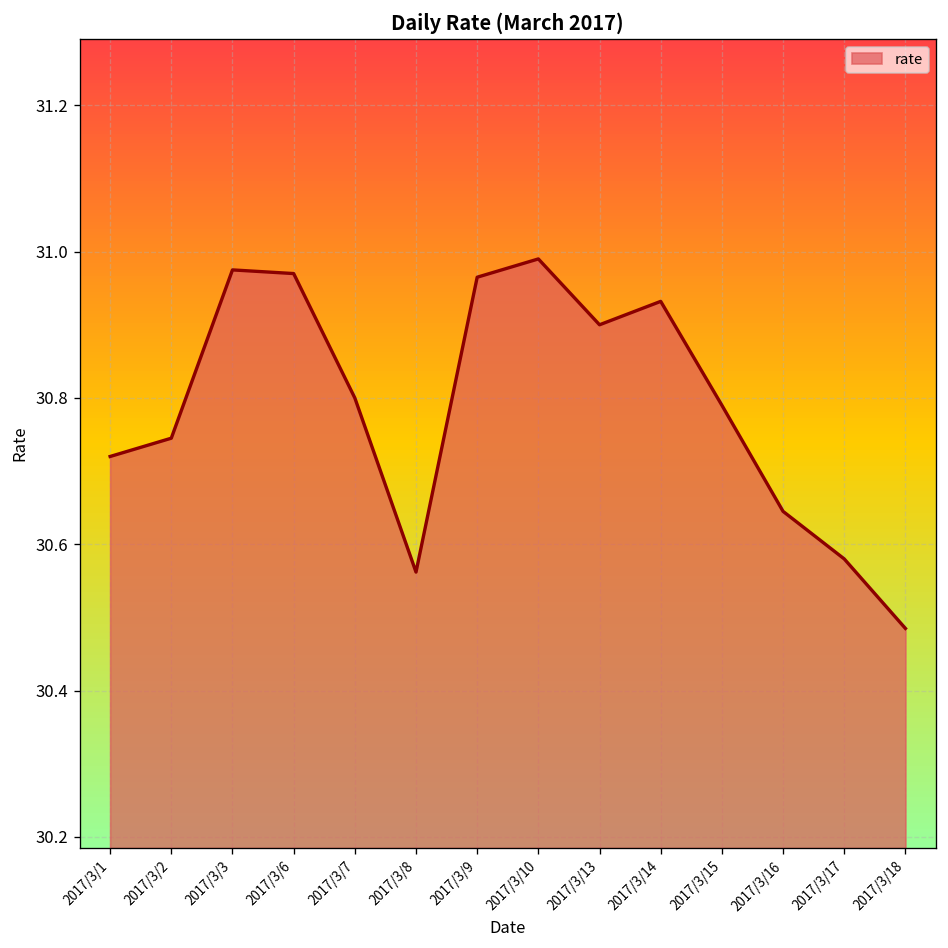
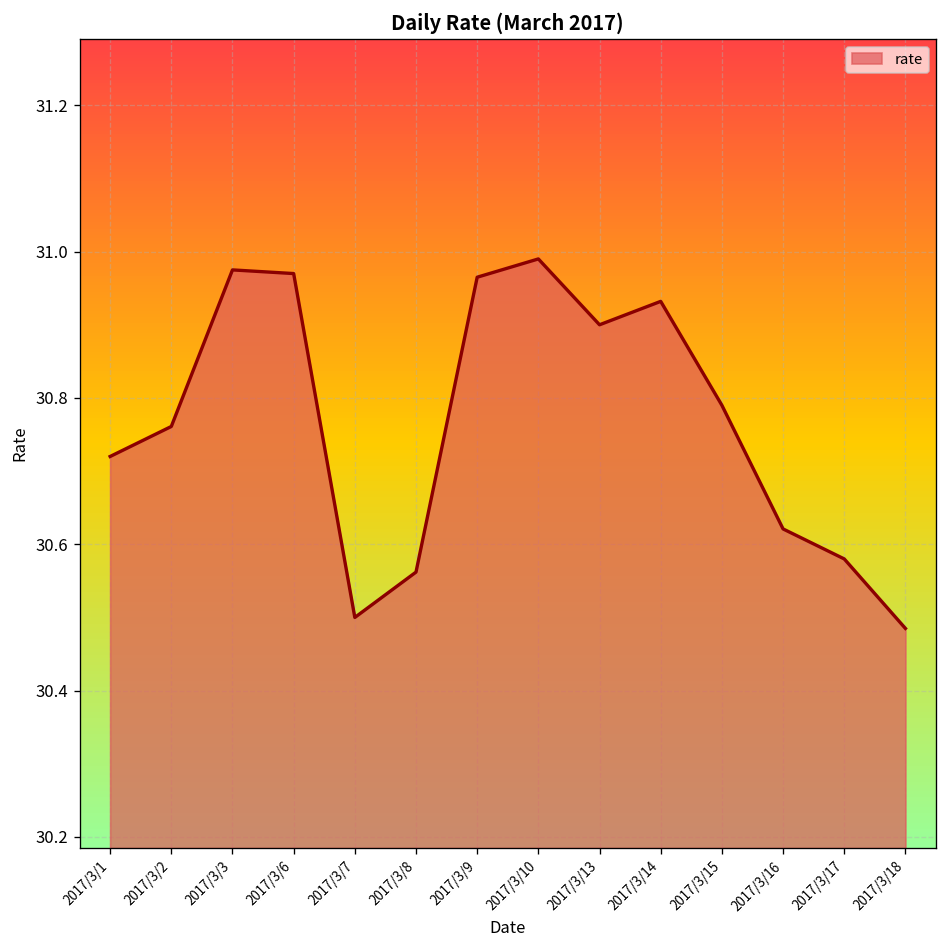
2017/3/2: 30.75 -> 30.76
2017/3/7: 30.8 -> 30.5
2017/3/16: 30.65 -> 30.62
